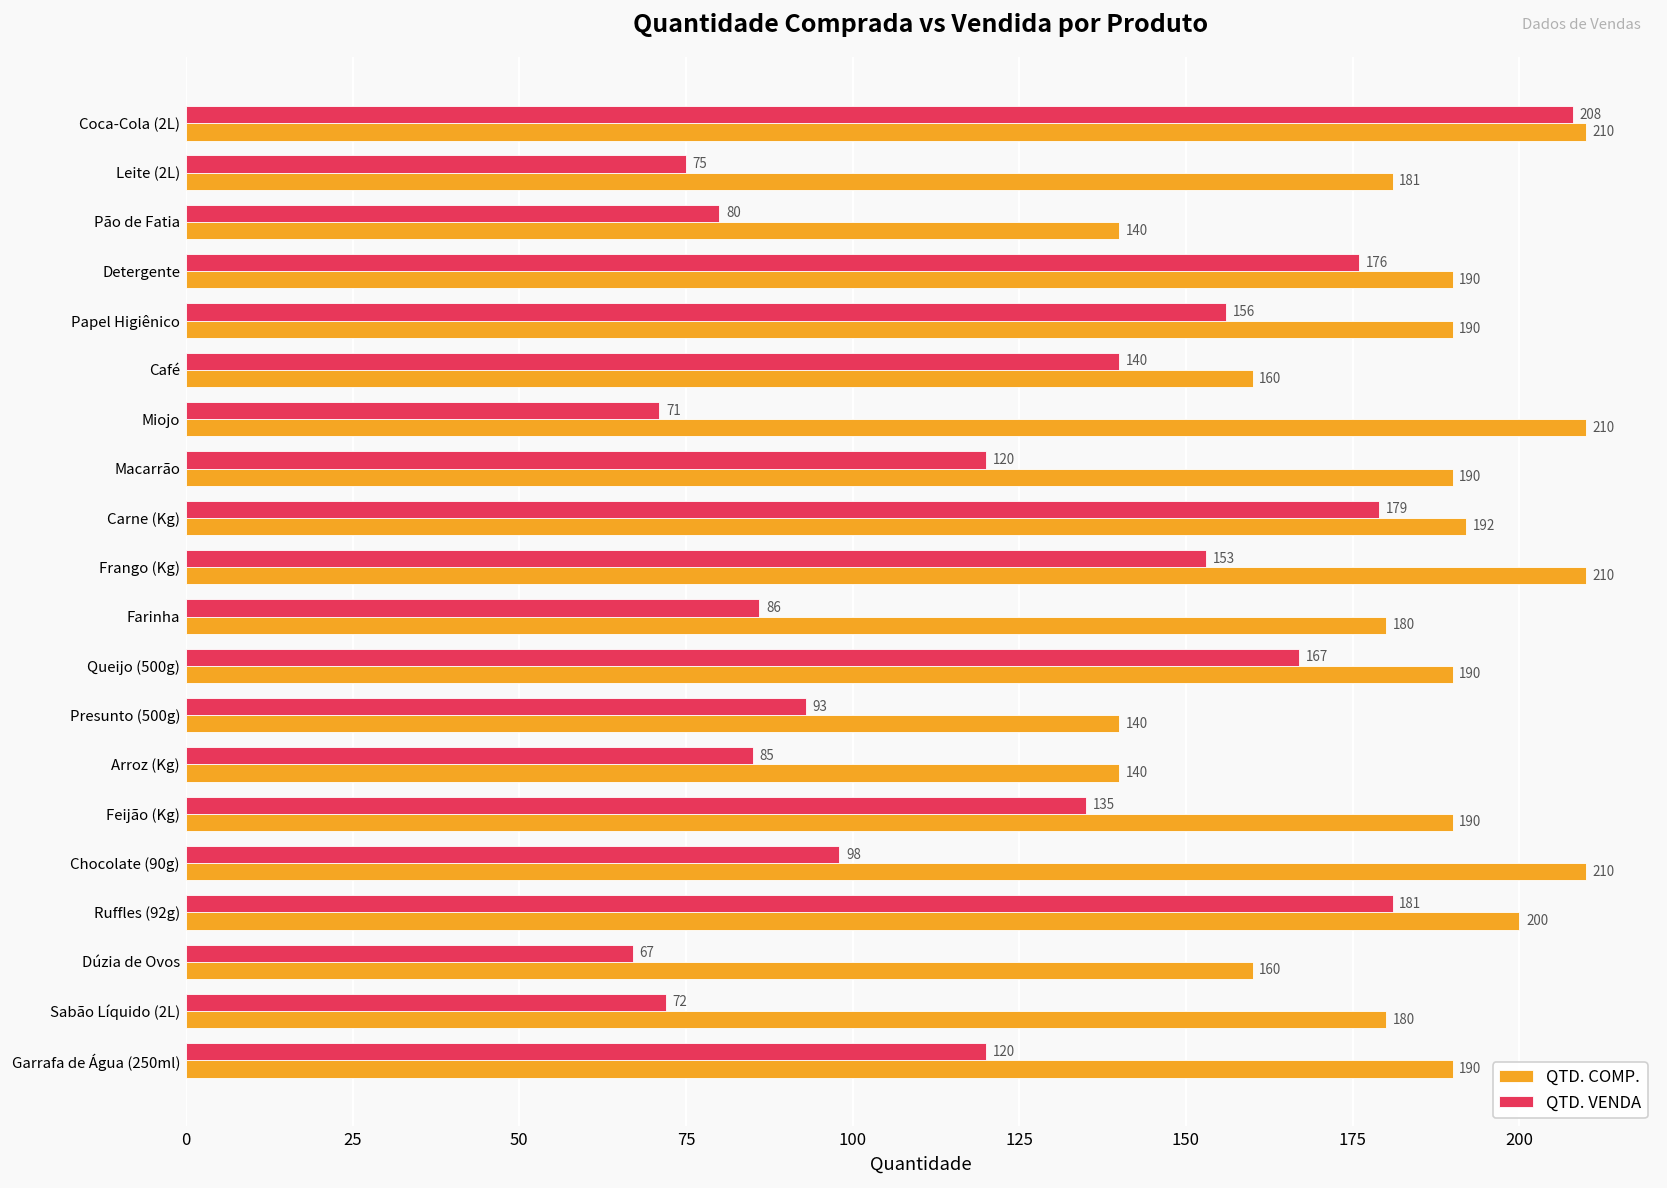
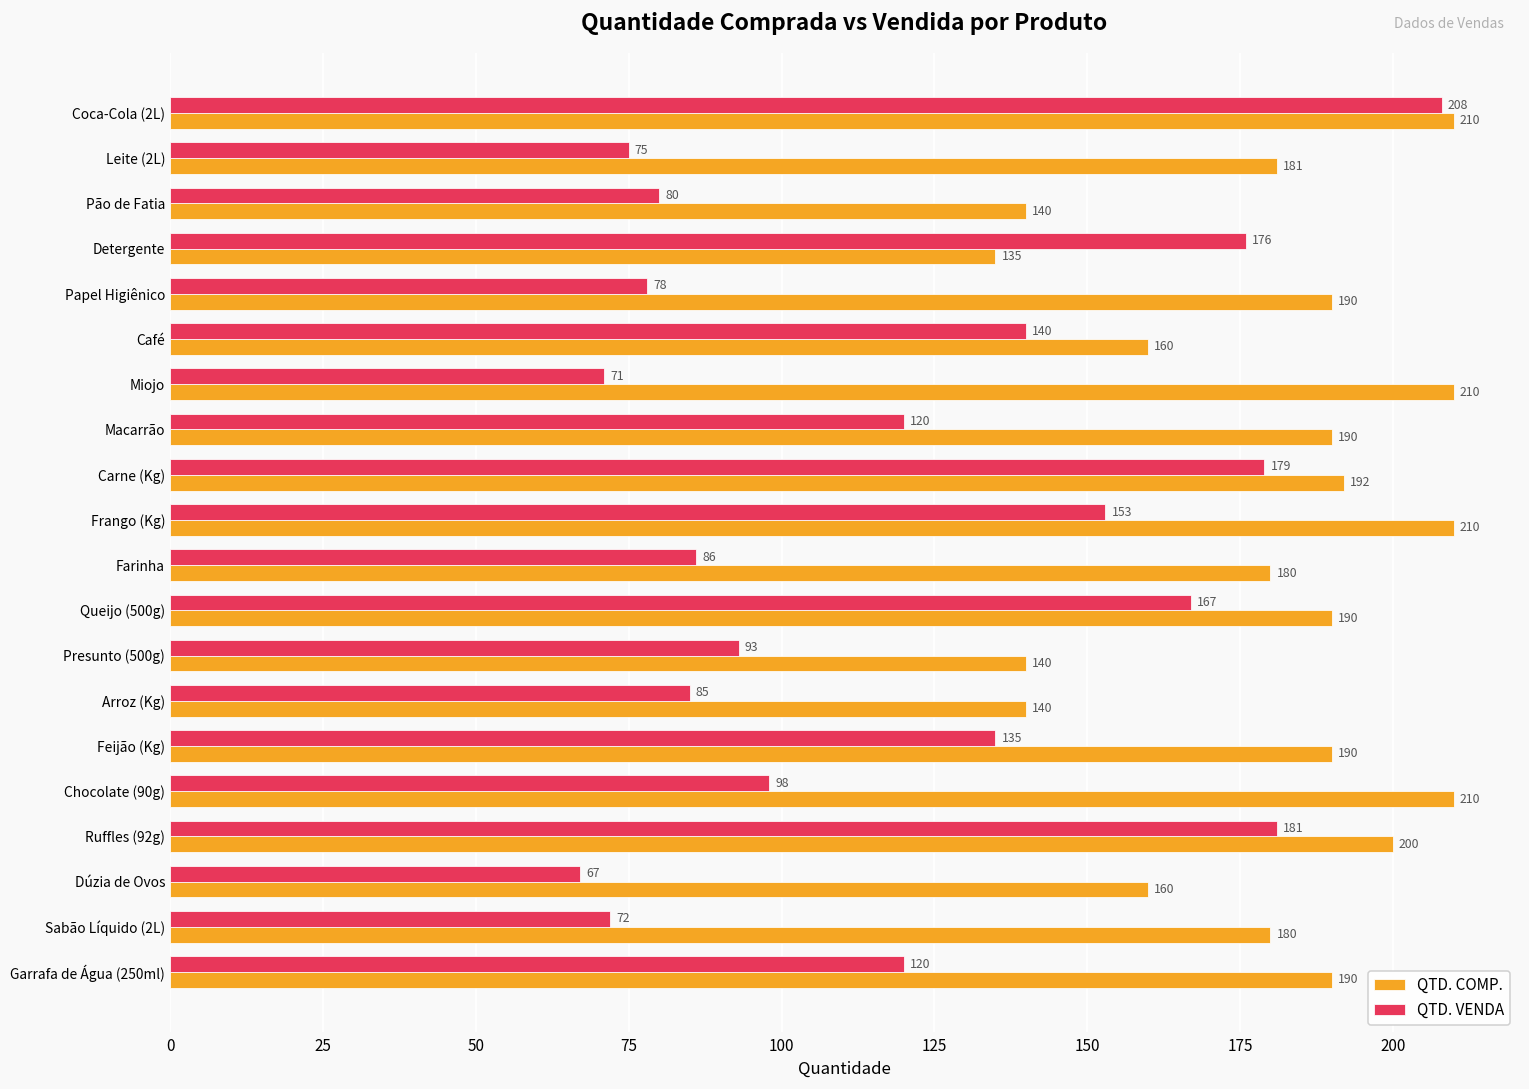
QTD. COMP., Detergente: 190 -> 135
QTD. VENDA, Papel Higiênico: 156 -> 78
